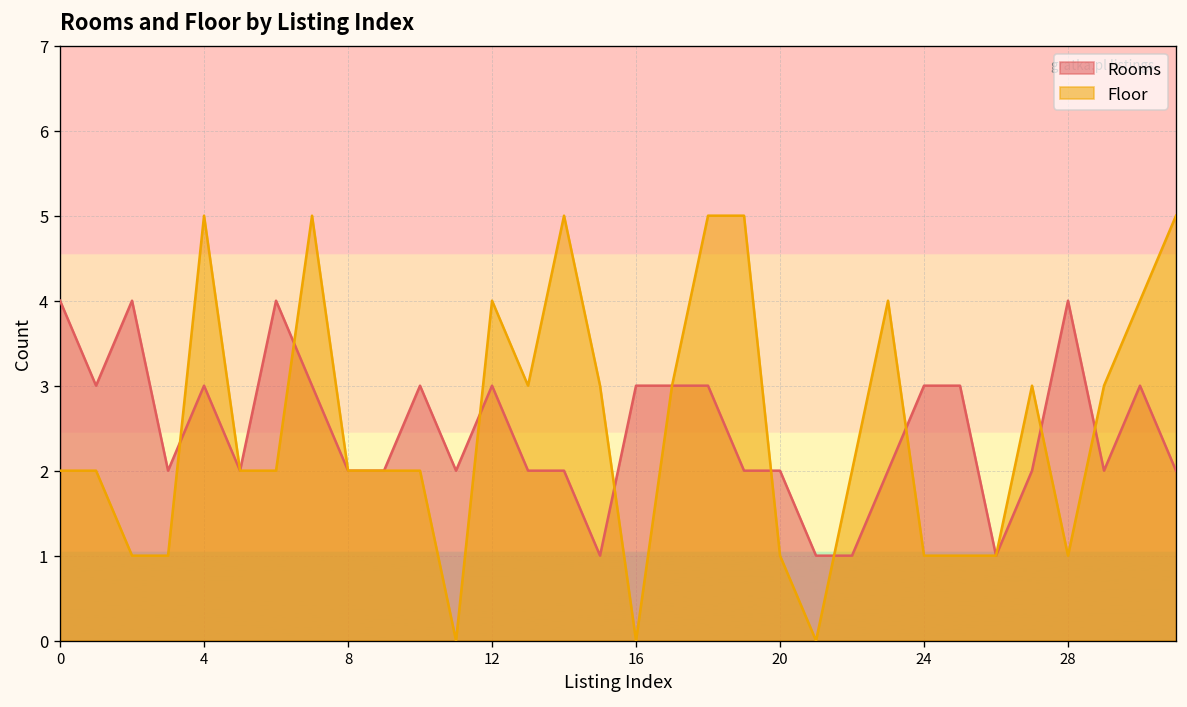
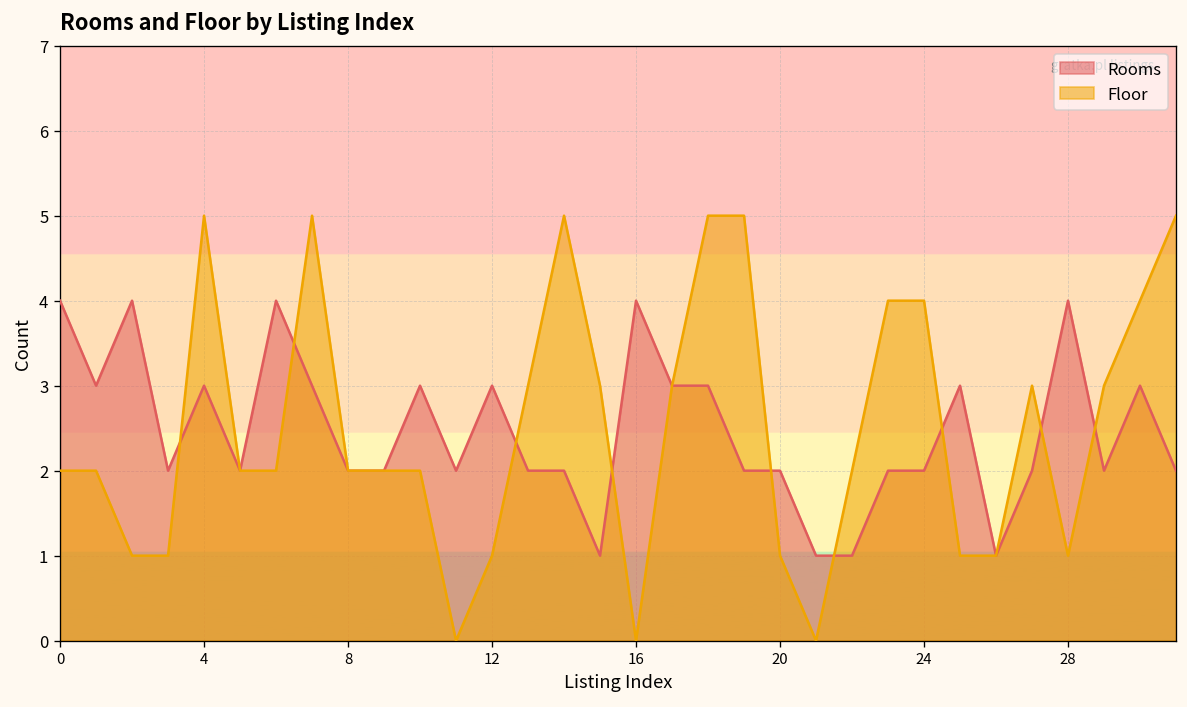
Floor, 12: 4 -> 1
Rooms, 16: 3 -> 4
Rooms, 24: 3 -> 2
Floor, 24: 1 -> 4
